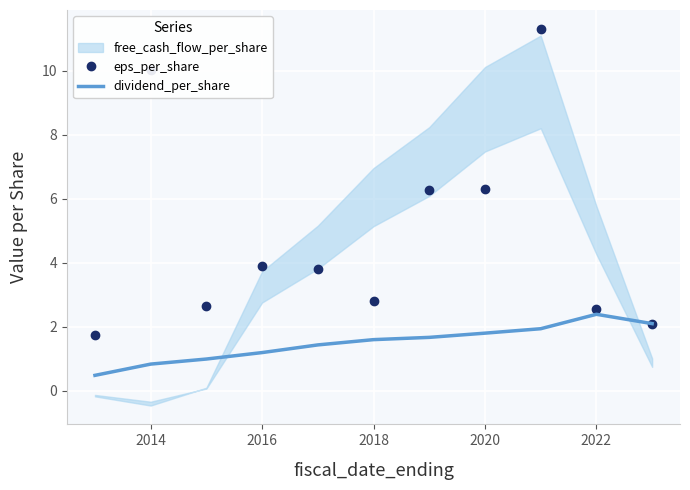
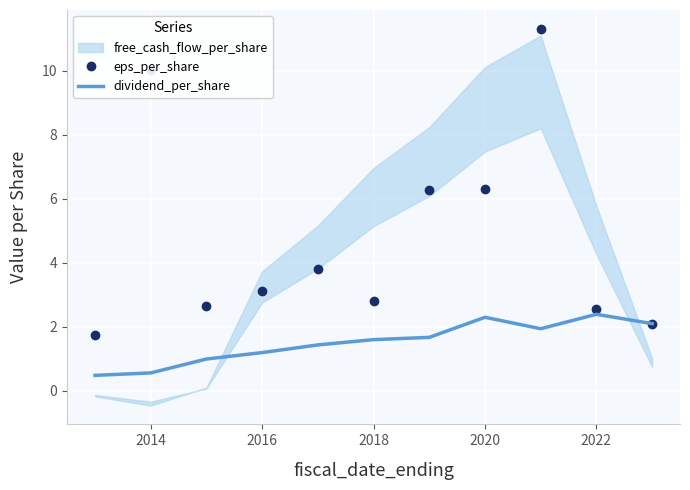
dividend_per_share, 2014: 0.8 -> 0.6
eps_per_share, 2016: 3.9 -> 3.1
dividend_per_share, 2020: 1.8 -> 2.3
